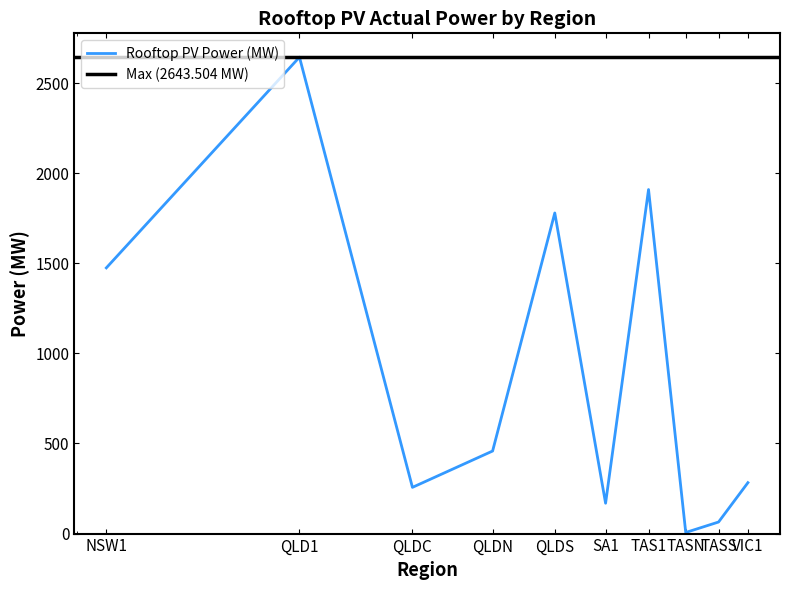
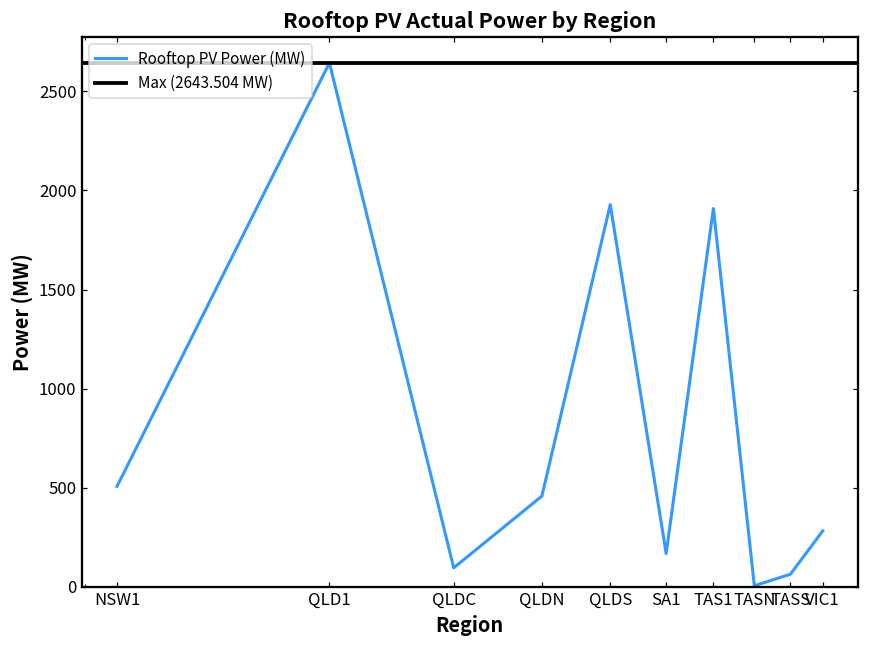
NSW1: 1470 -> 510
QLDC: 260 -> 100
QLDS: 1780 -> 1930
